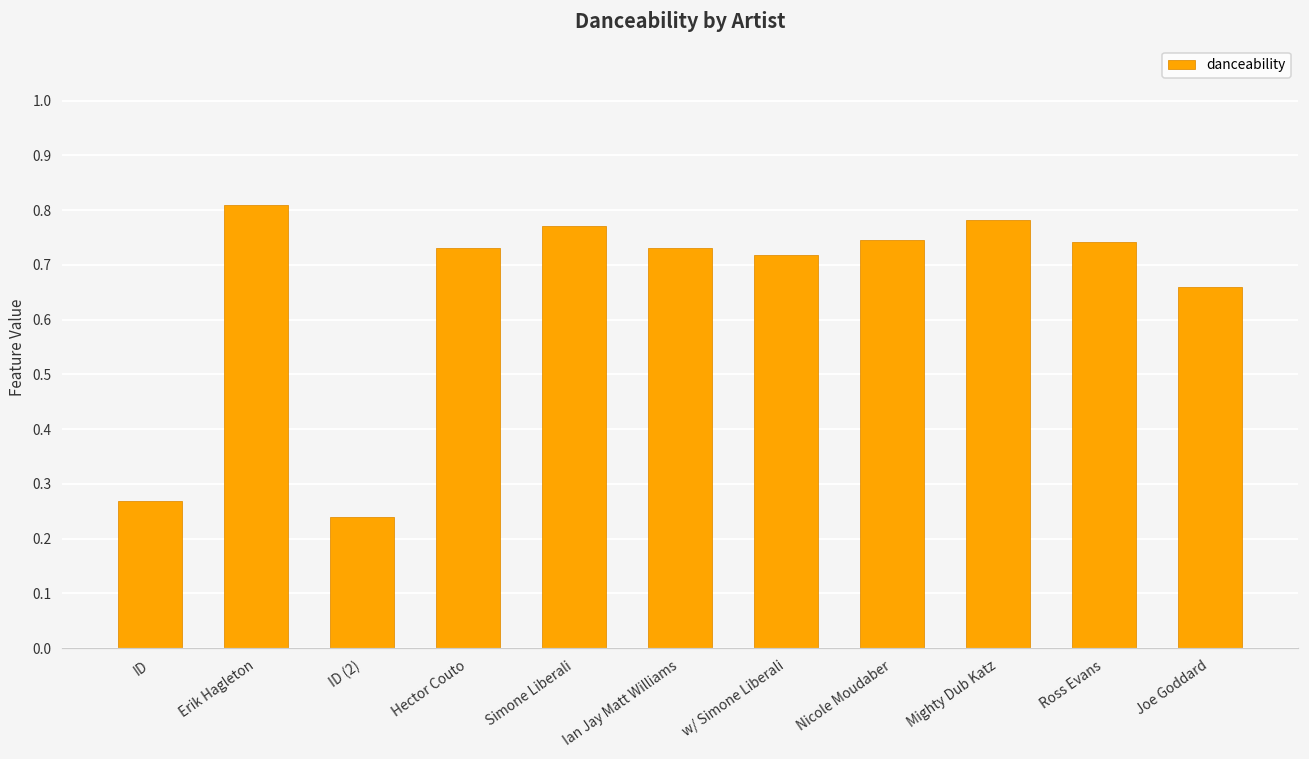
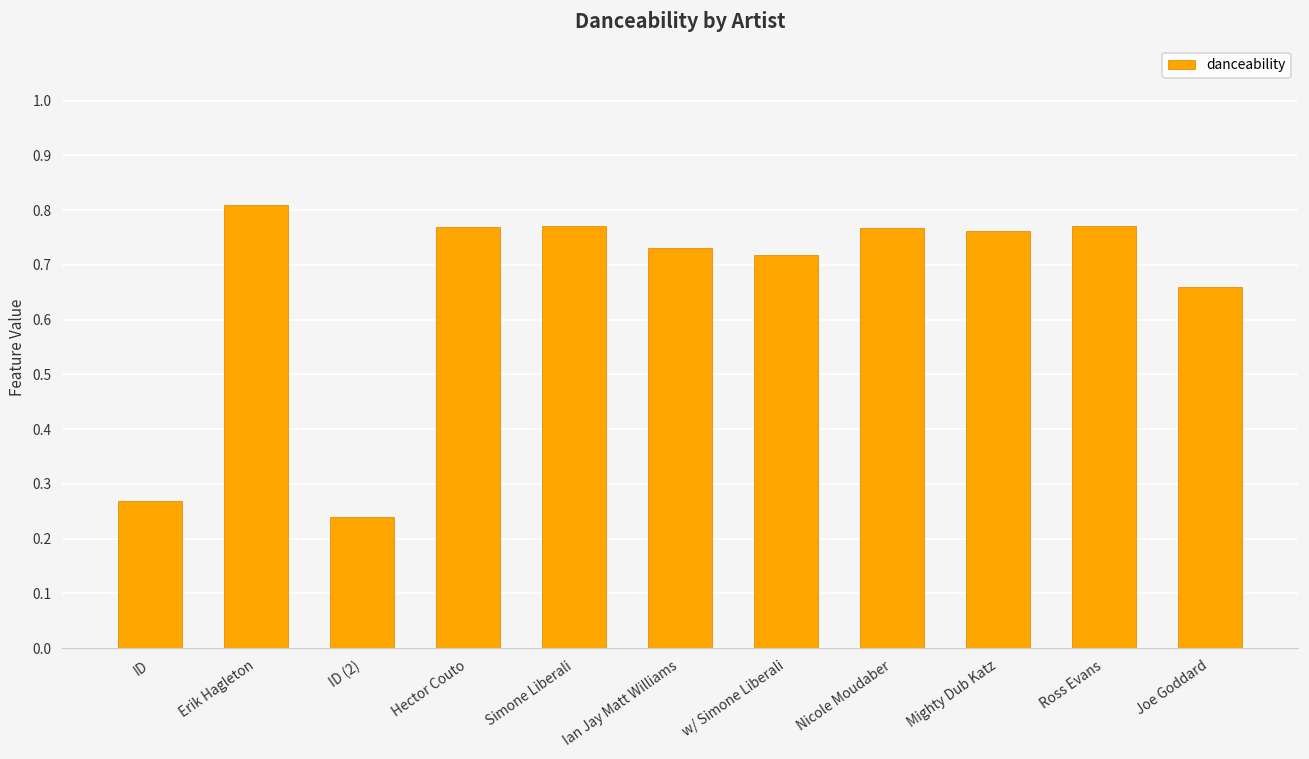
Hector Couto: 0.73 -> 0.77
Nicole Moudaber: 0.75 -> 0.77
Mighty Dub Katz: 0.78 -> 0.76
Ross Evans: 0.74 -> 0.77
